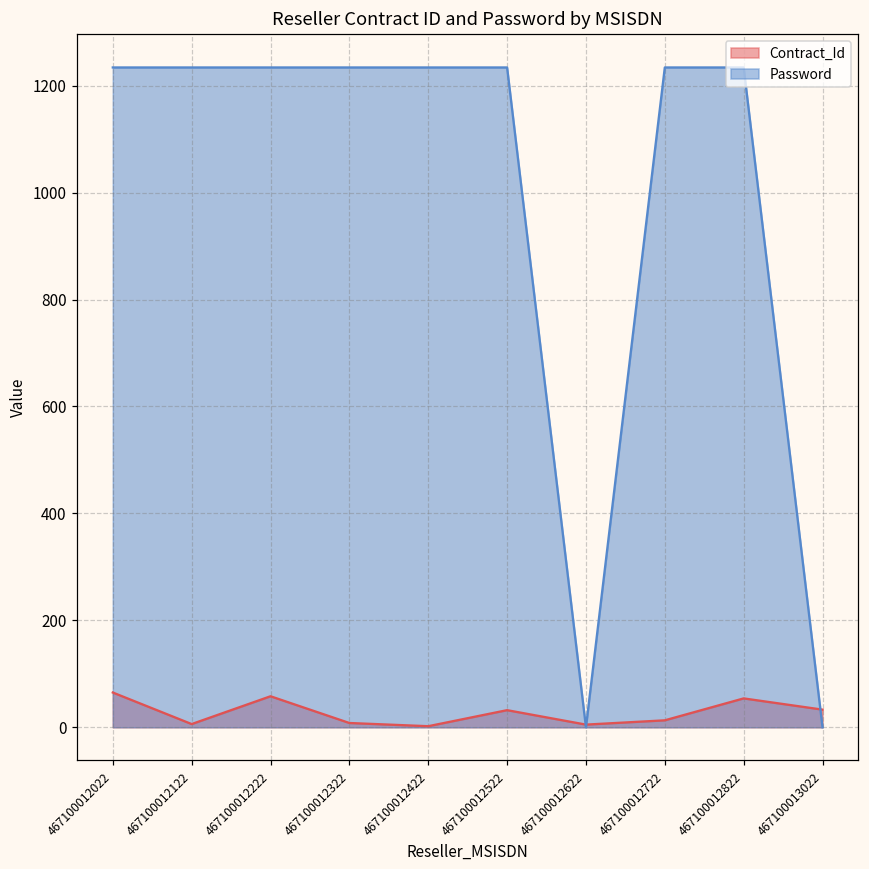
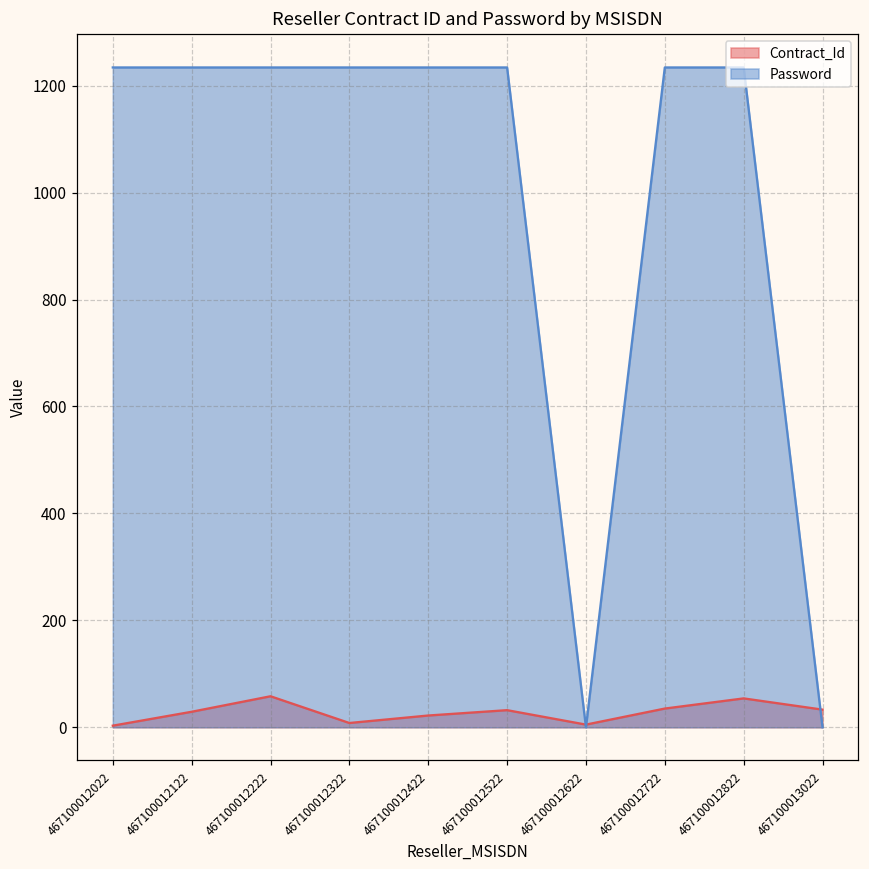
Contract_Id, 467100012022: 70 -> 0
Contract_Id, 467100012122: 10 -> 30
Contract_Id, 467100012422: 0 -> 20
Contract_Id, 467100012722: 10 -> 40
